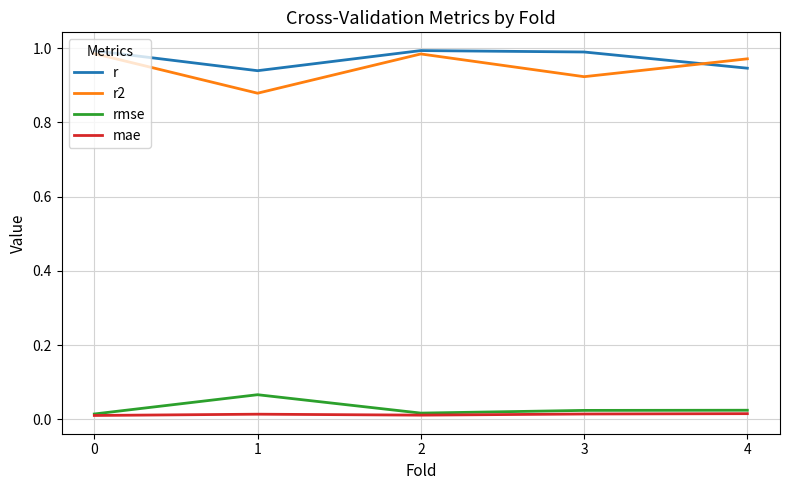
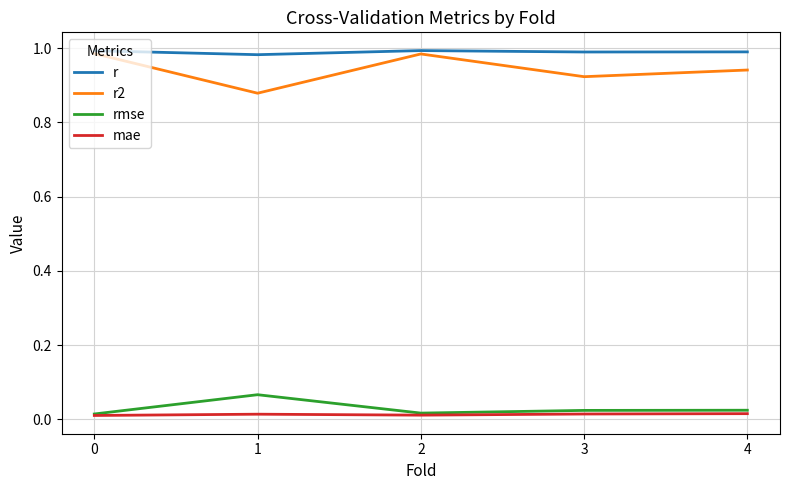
r, 1: 0.94 -> 0.98
r, 4: 0.95 -> 0.99
r2, 4: 0.97 -> 0.94
